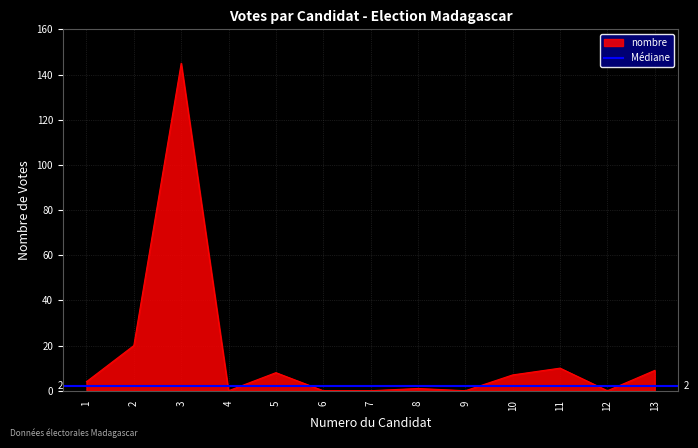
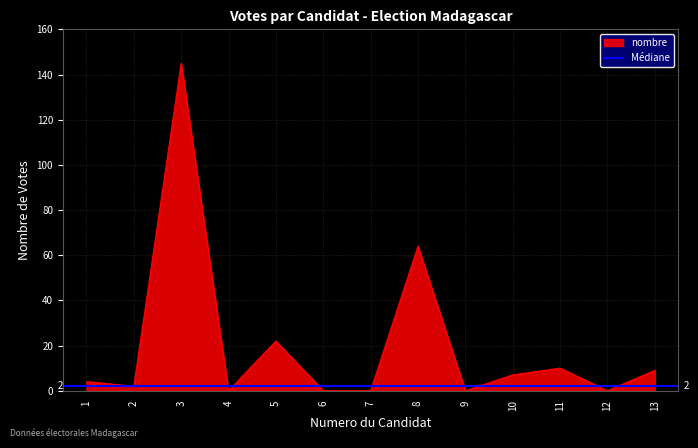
2: 20 -> 2
5: 8 -> 22
8: 1 -> 64
